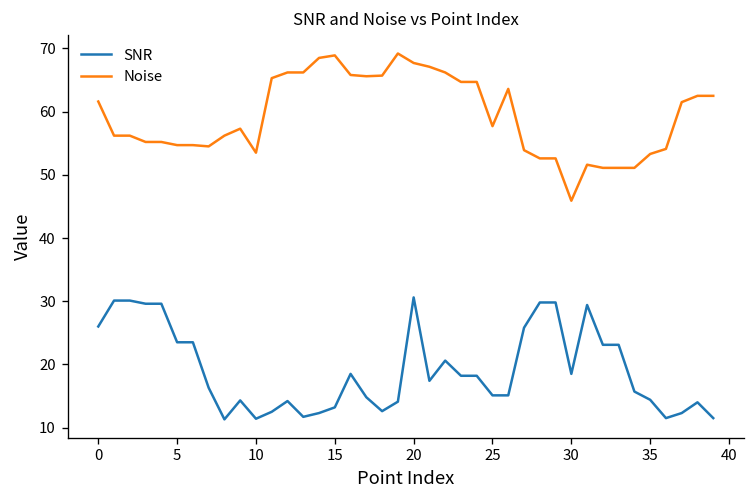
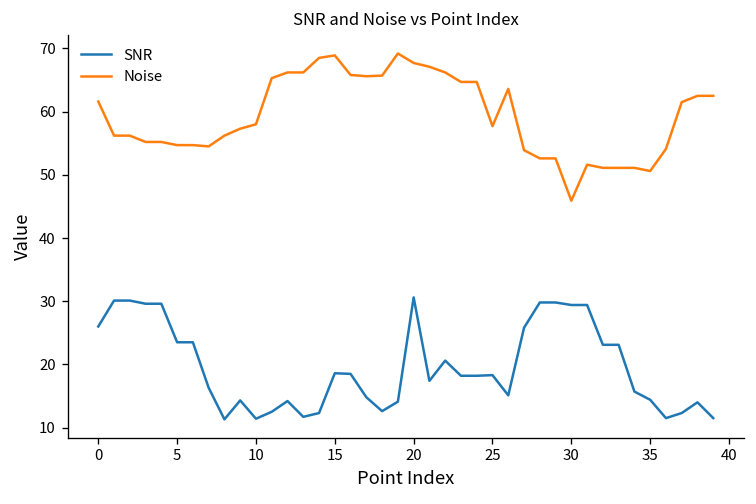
Noise, 10: 54 -> 58
SNR, 15: 13 -> 19
SNR, 25: 15 -> 18
SNR, 30: 19 -> 29
Noise, 35: 53 -> 51
